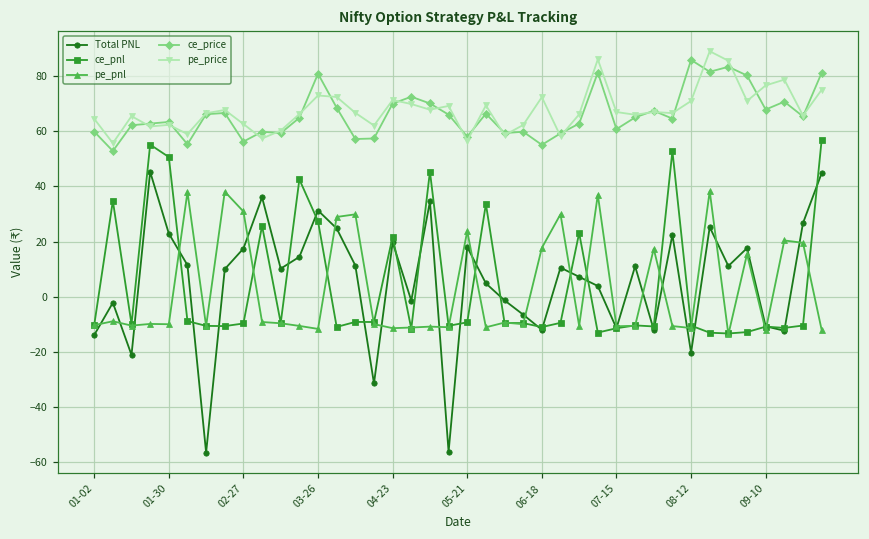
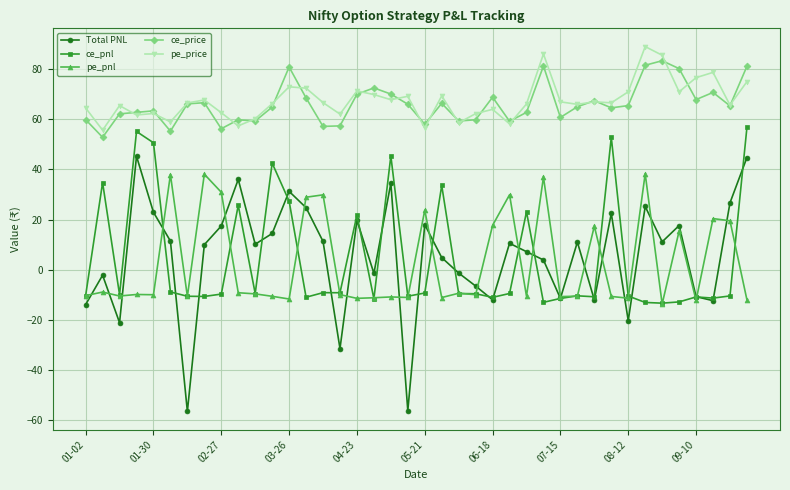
ce_price, 06-18: 55 -> 69
pe_price, 06-18: 72 -> 64
ce_price, 08-12: 86 -> 66
